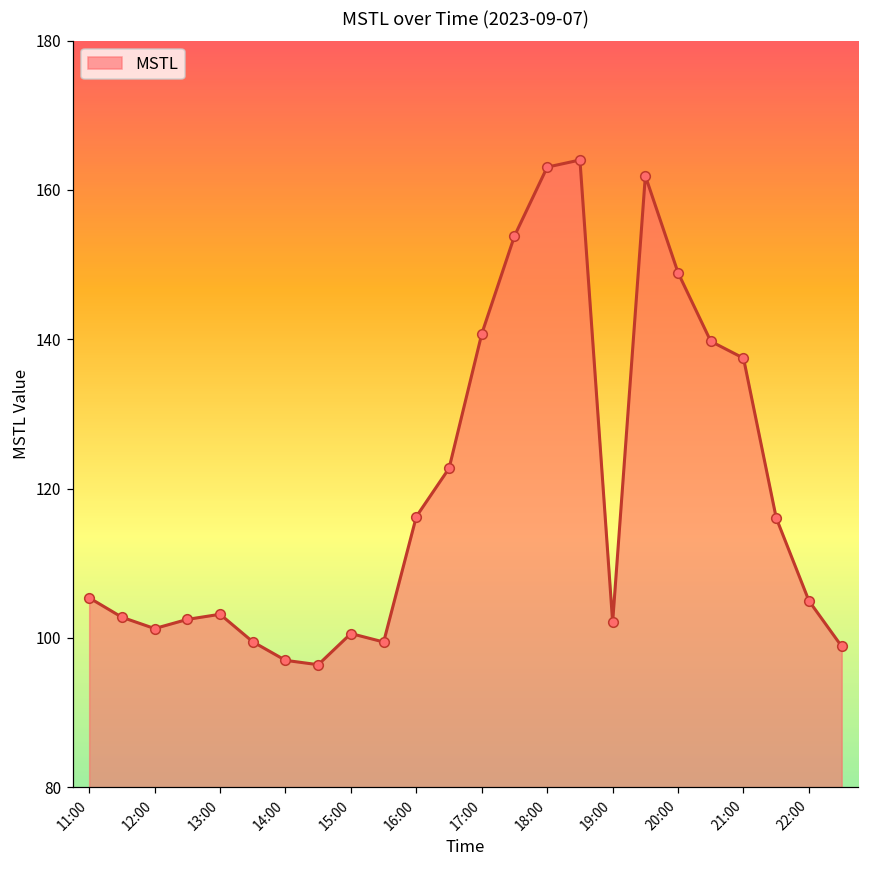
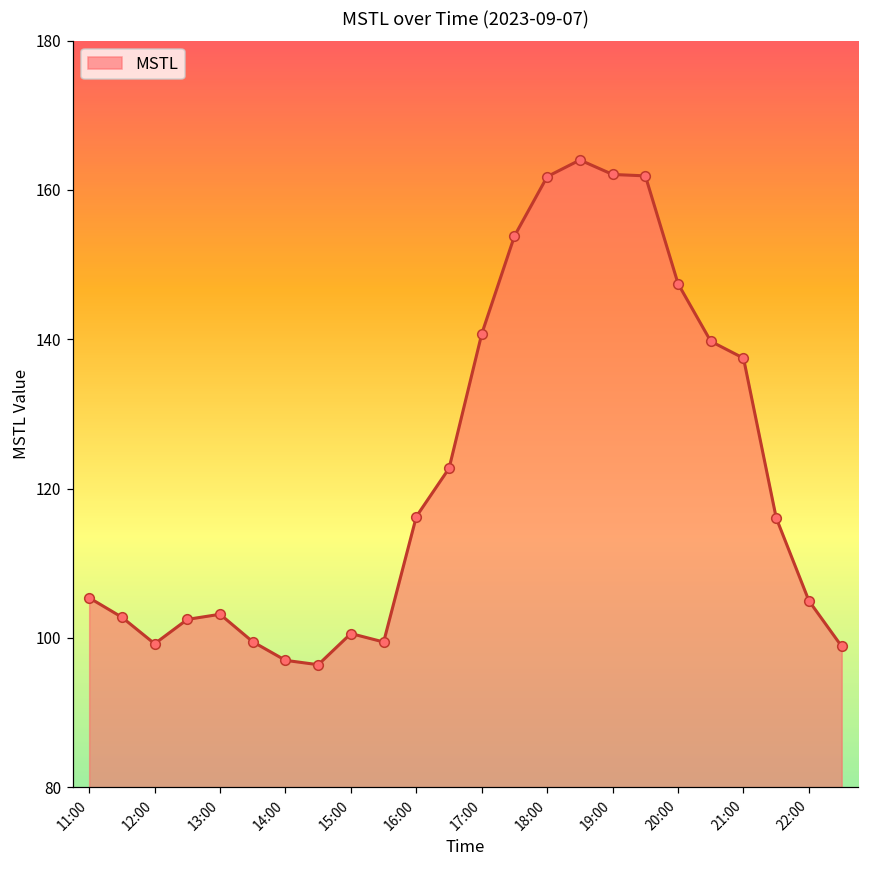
12:00: 101 -> 99
18:00: 163 -> 162
19:00: 102 -> 162
20:00: 149 -> 147
